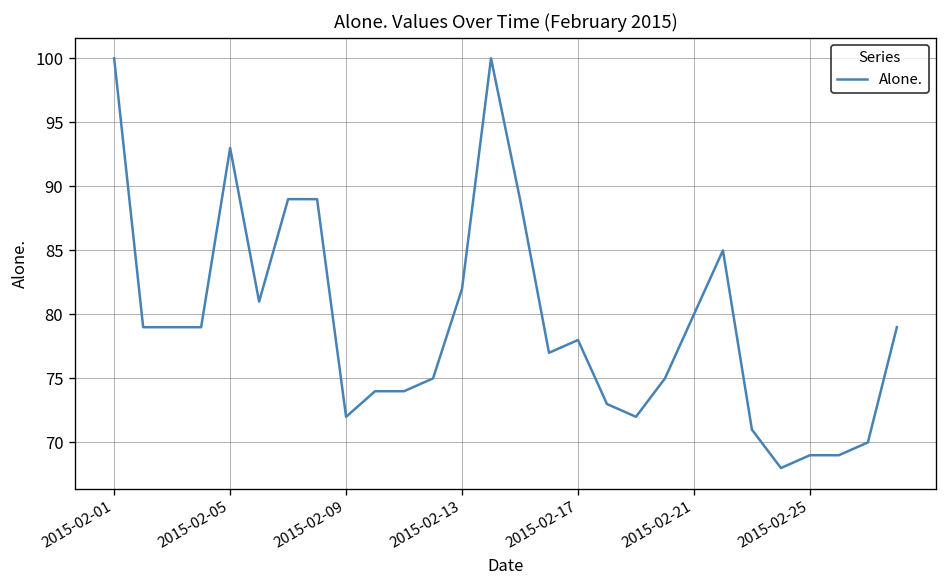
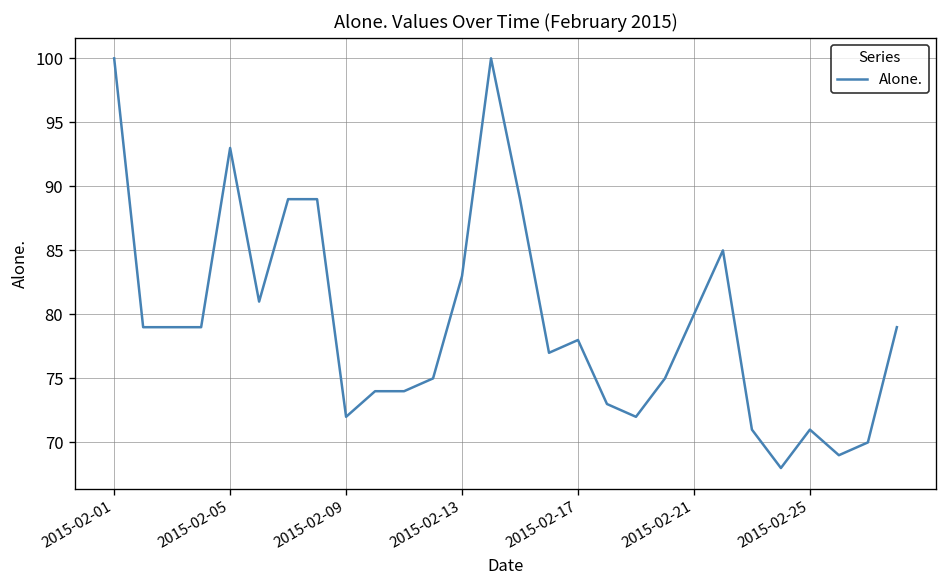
2015-02-13: 82 -> 83
2015-02-25: 69 -> 71
